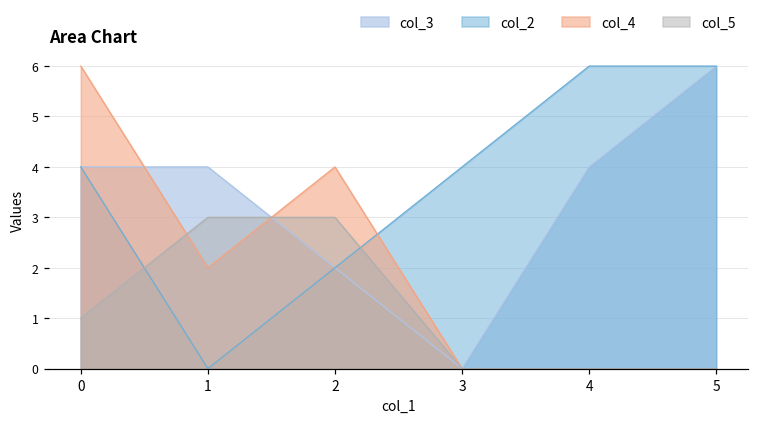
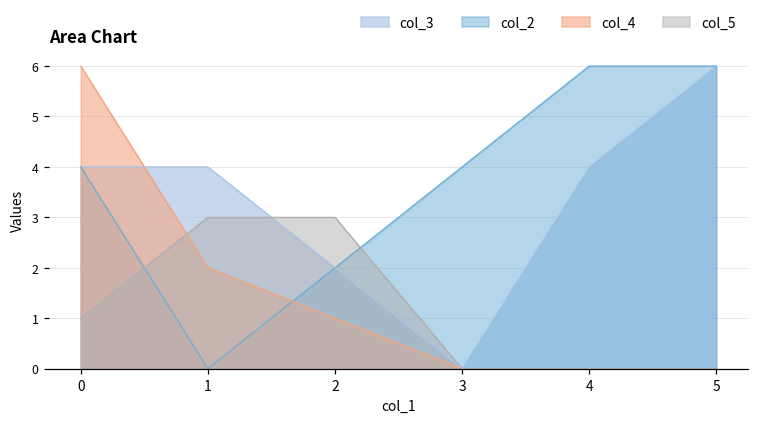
col_4, 2: 4 -> 1
